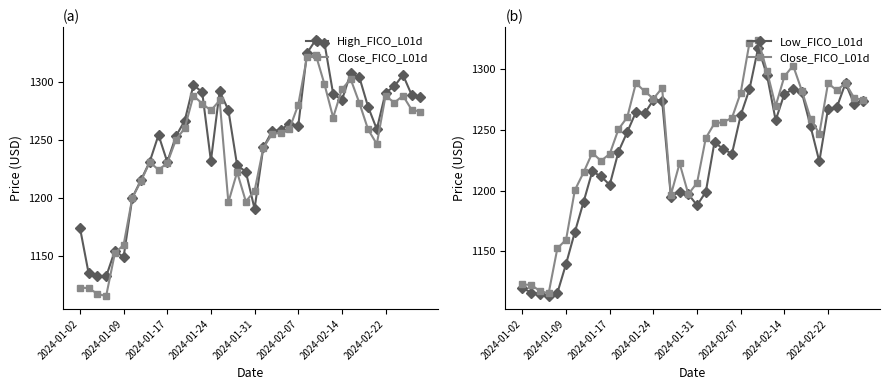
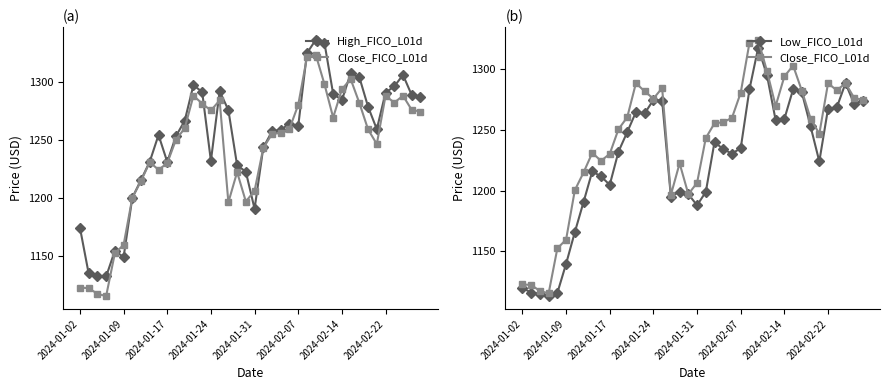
(b), Low_FICO_L01d, 2024-02-07: 1262 -> 1235
(b), Low_FICO_L01d, 2024-02-14: 1279 -> 1259
